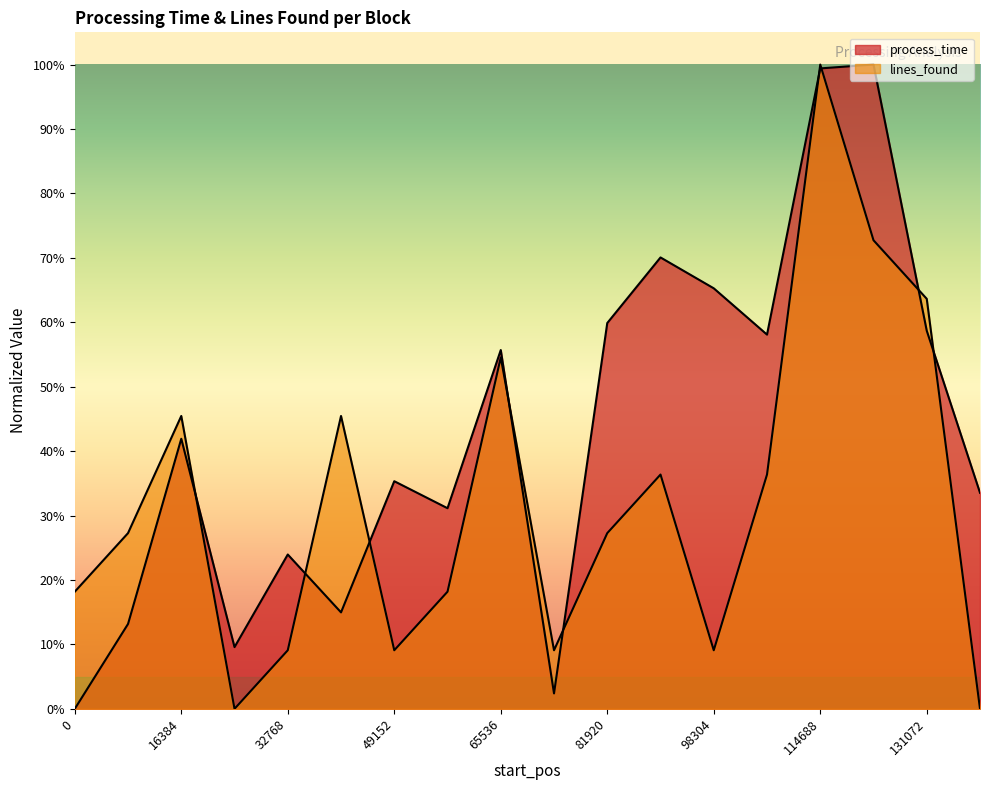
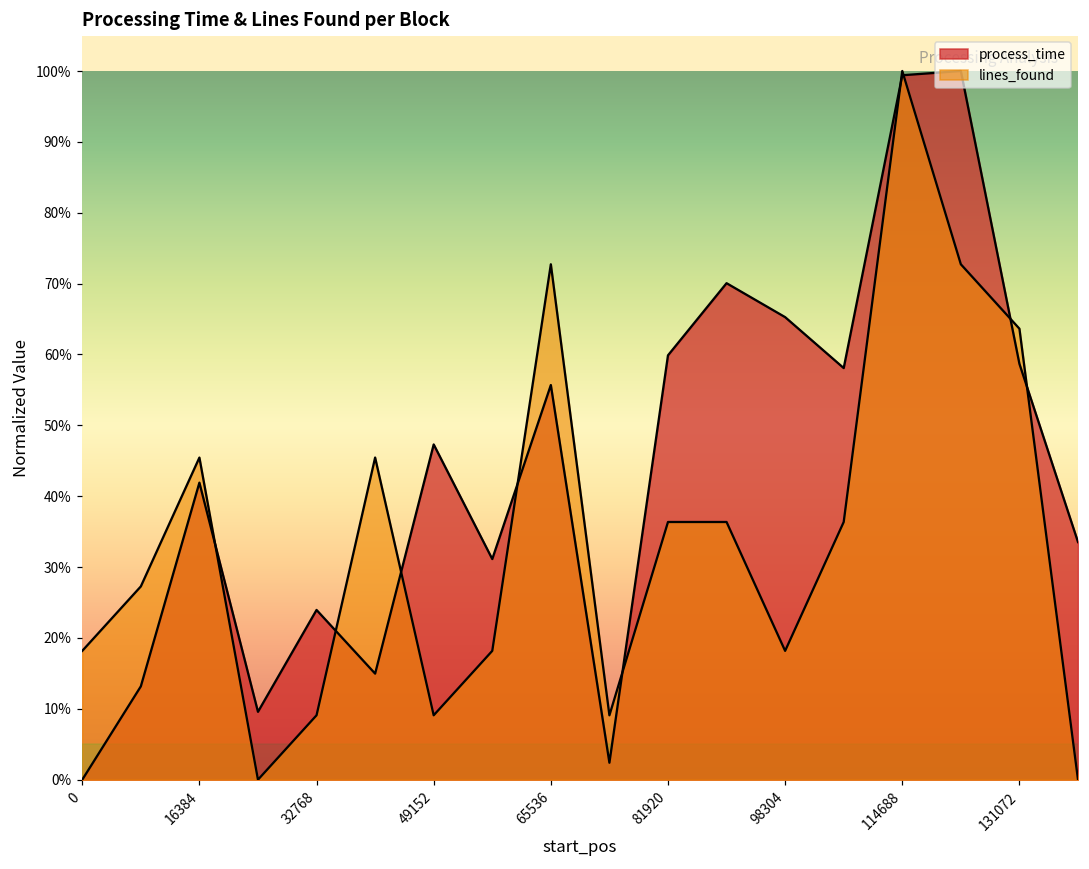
process_time, 49152: 35% -> 47%
lines_found, 65536: 55% -> 73%
lines_found, 81920: 27% -> 36%
lines_found, 98304: 9% -> 18%
